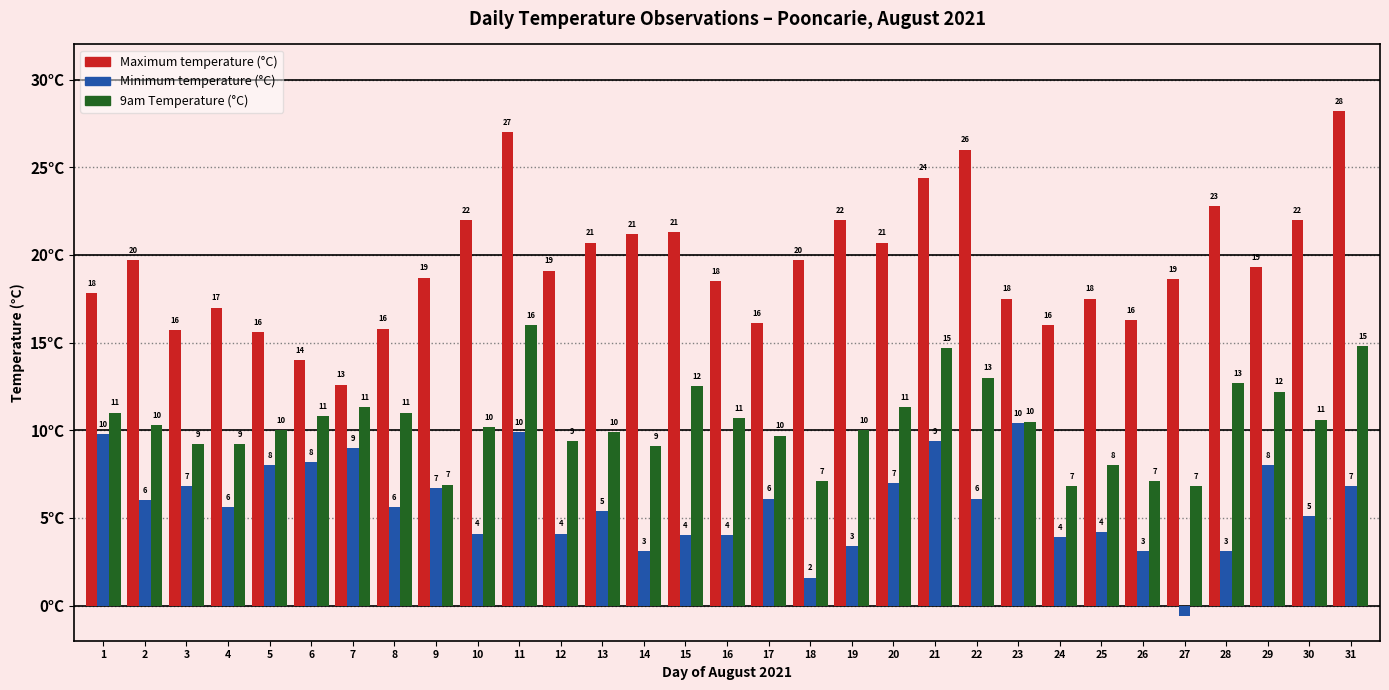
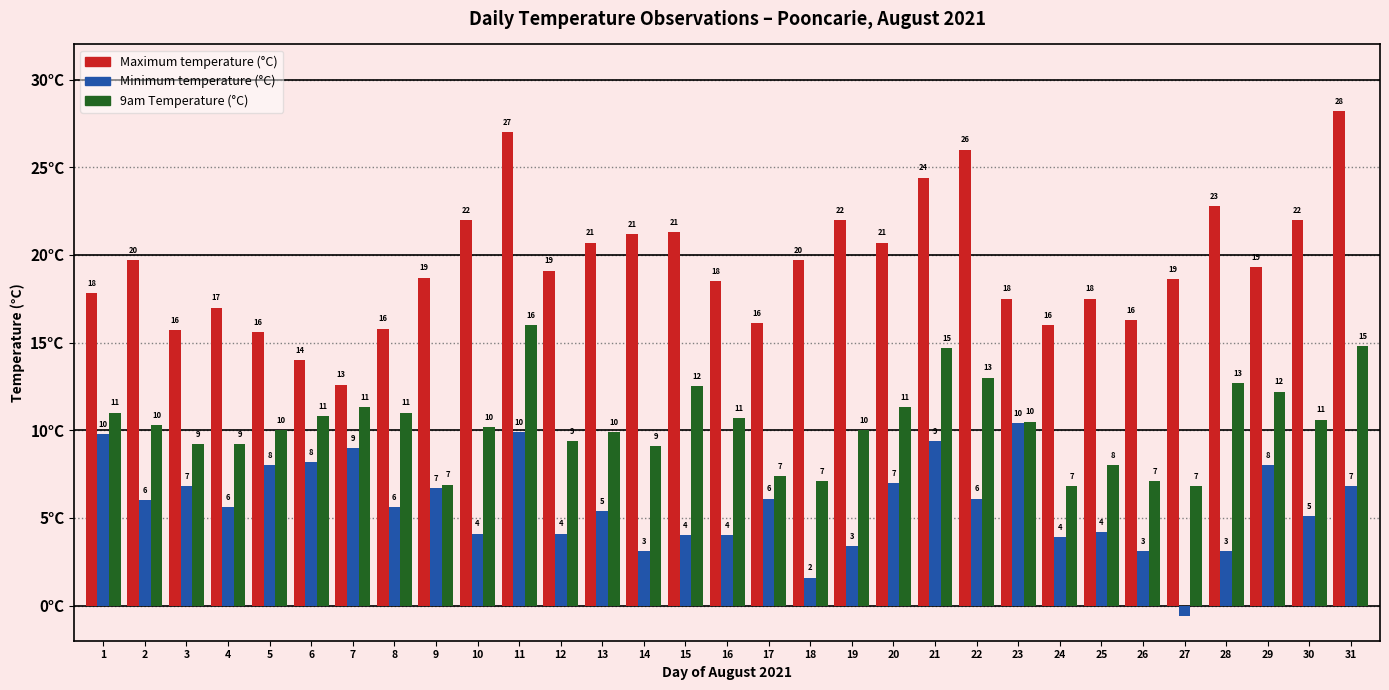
9am Temperature (°C), 17: 10 -> 7
